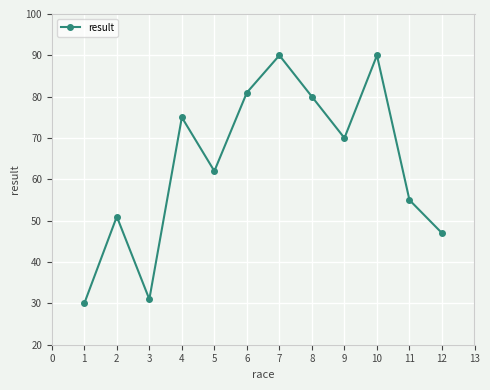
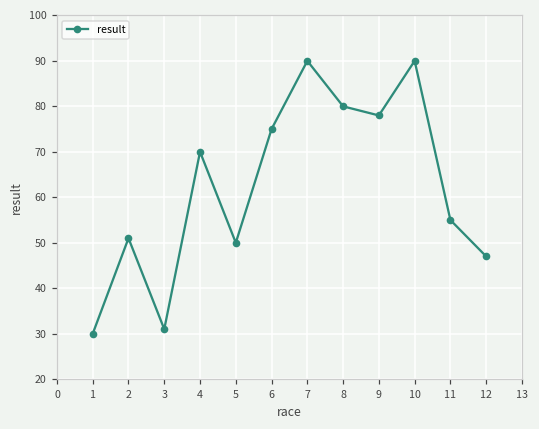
4: 75 -> 70
5: 62 -> 50
6: 81 -> 75
9: 70 -> 78
